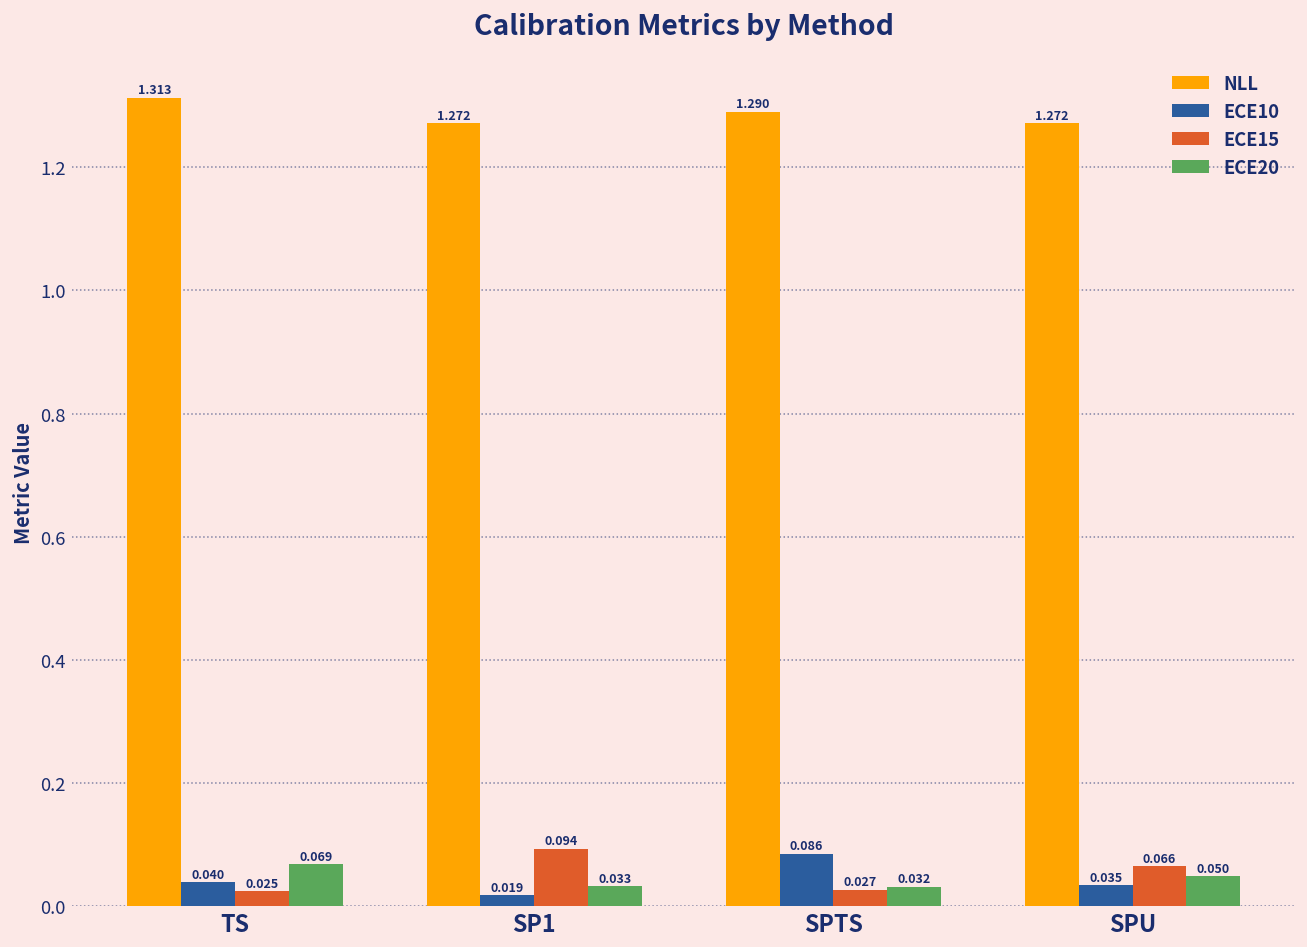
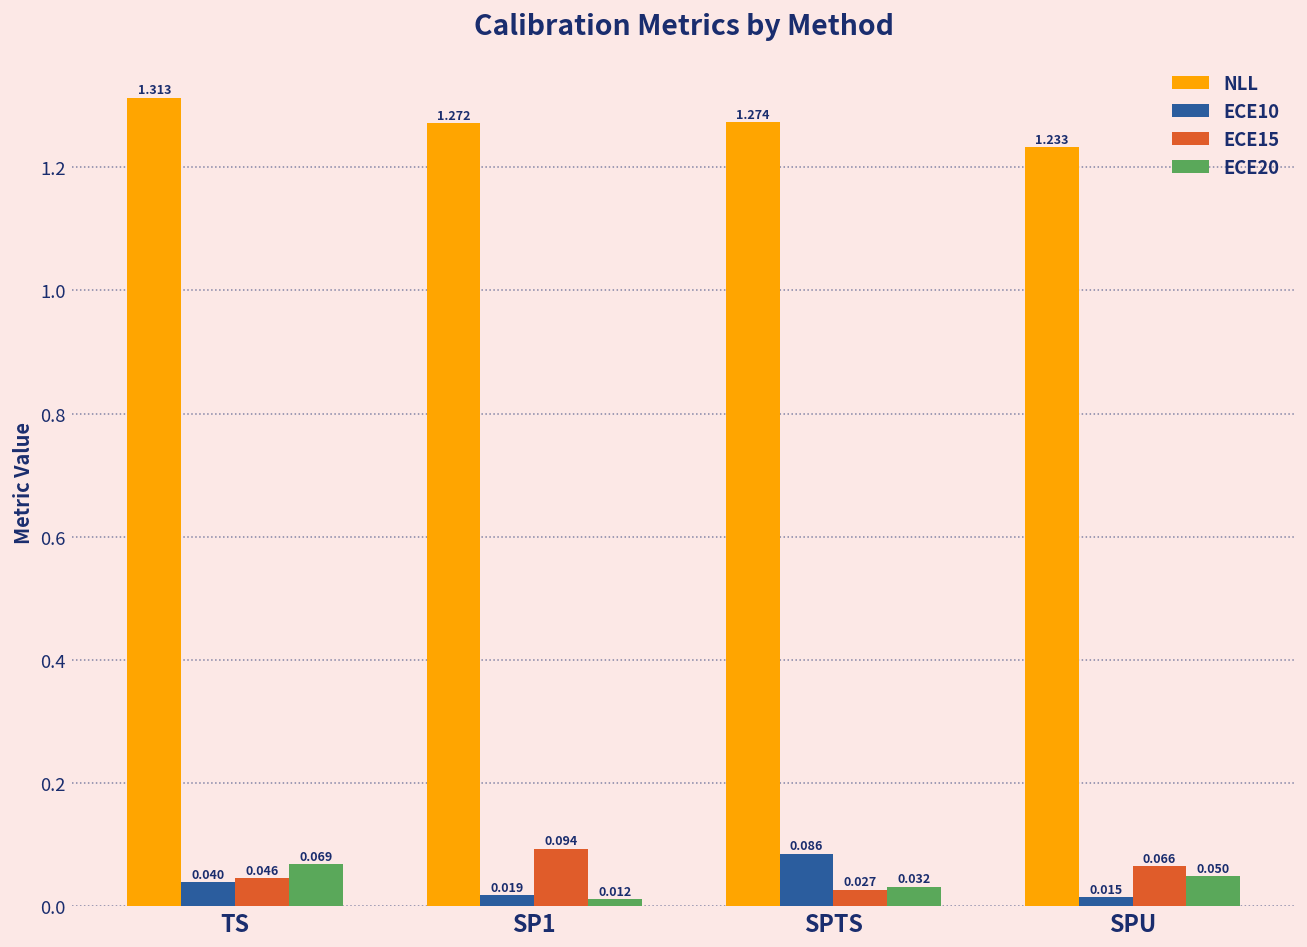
ECE15, TS: 0.025 -> 0.046
ECE20, SP1: 0.033 -> 0.012
NLL, SPTS: 1.290 -> 1.274
NLL, SPU: 1.272 -> 1.233
ECE10, SPU: 0.035 -> 0.015
